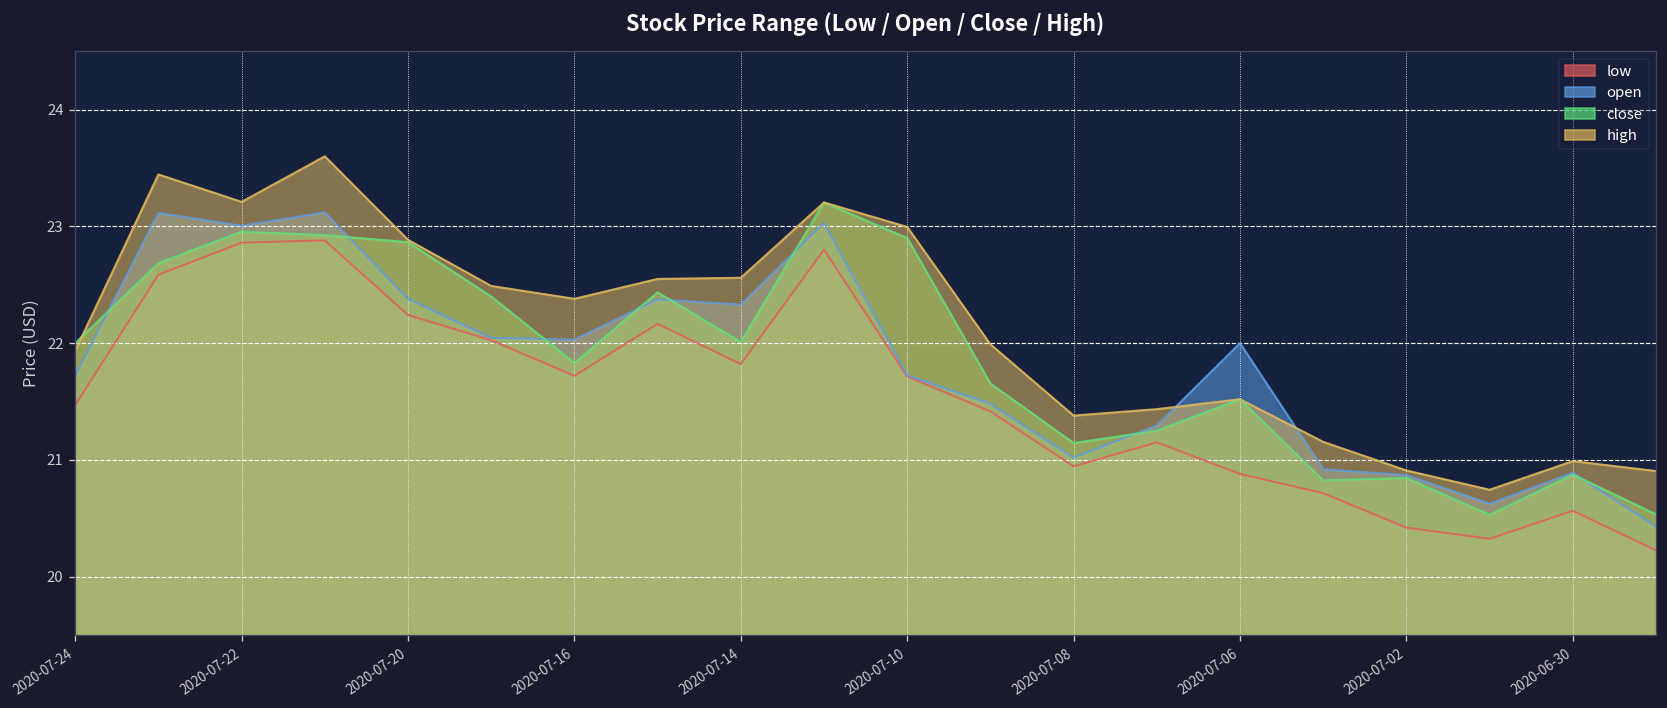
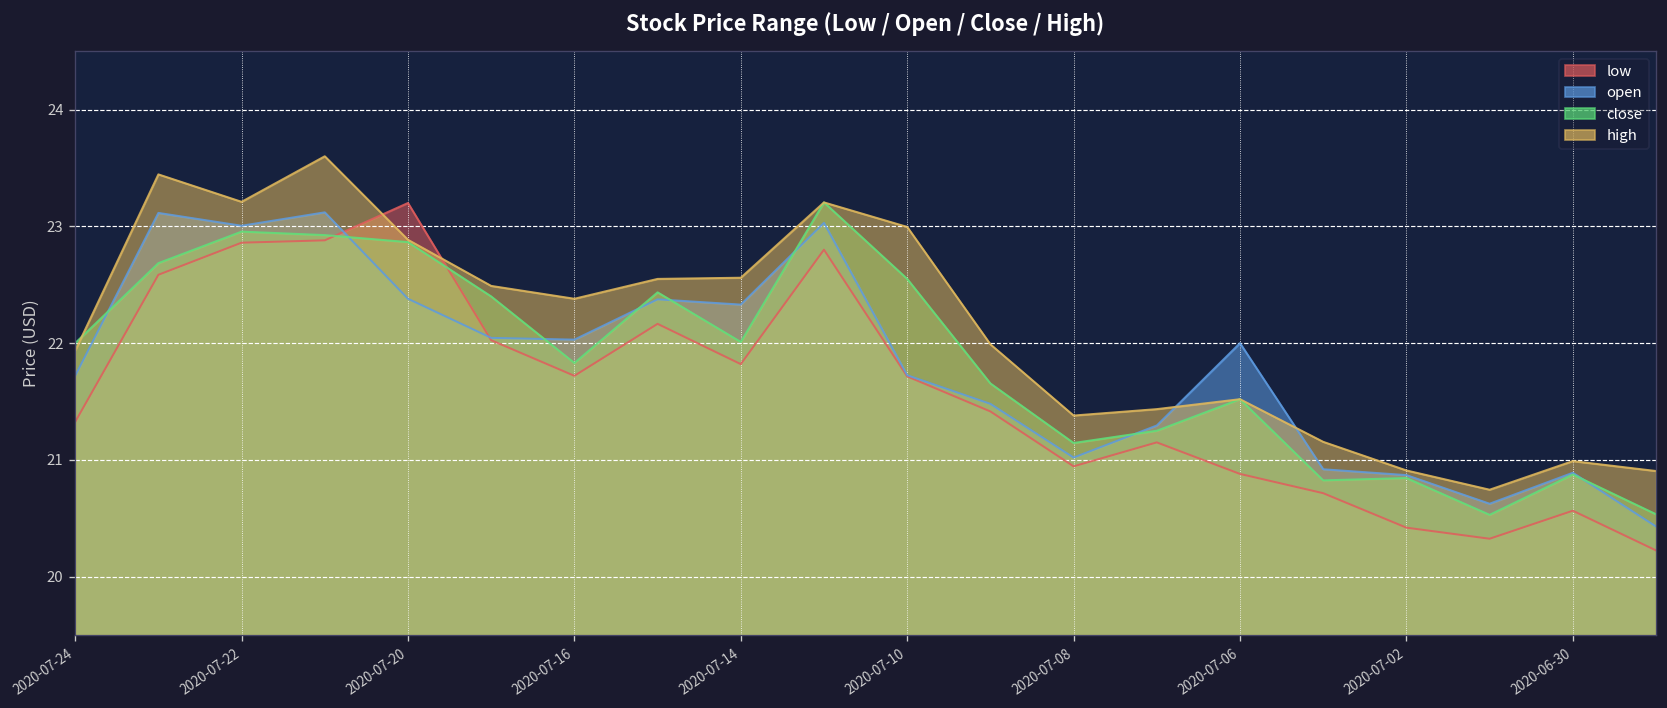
low, 2020-07-24: 21.5 -> 21.3
low, 2020-07-20: 22.2 -> 23.2
close, 2020-07-10: 22.9 -> 22.6
